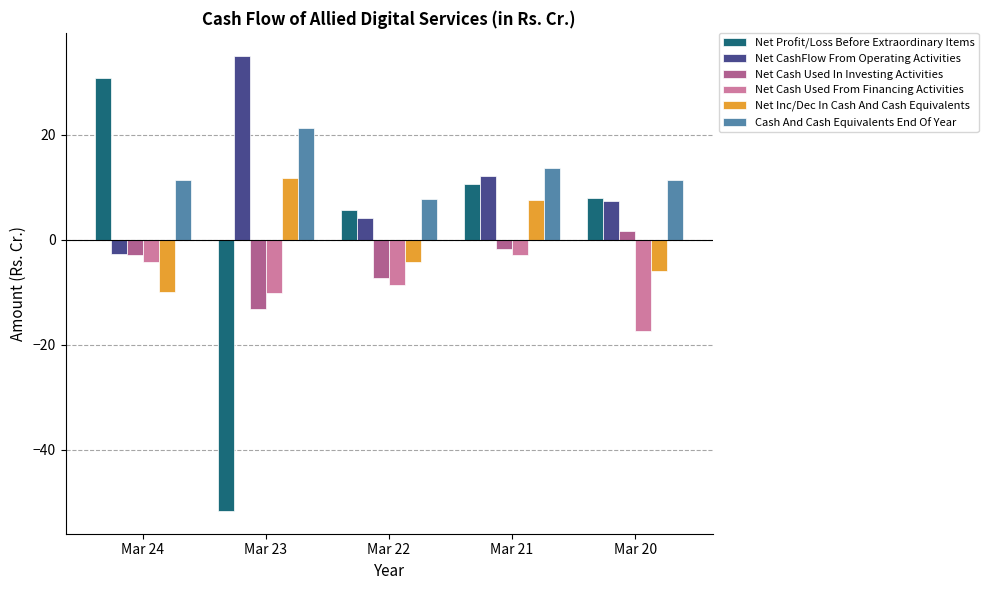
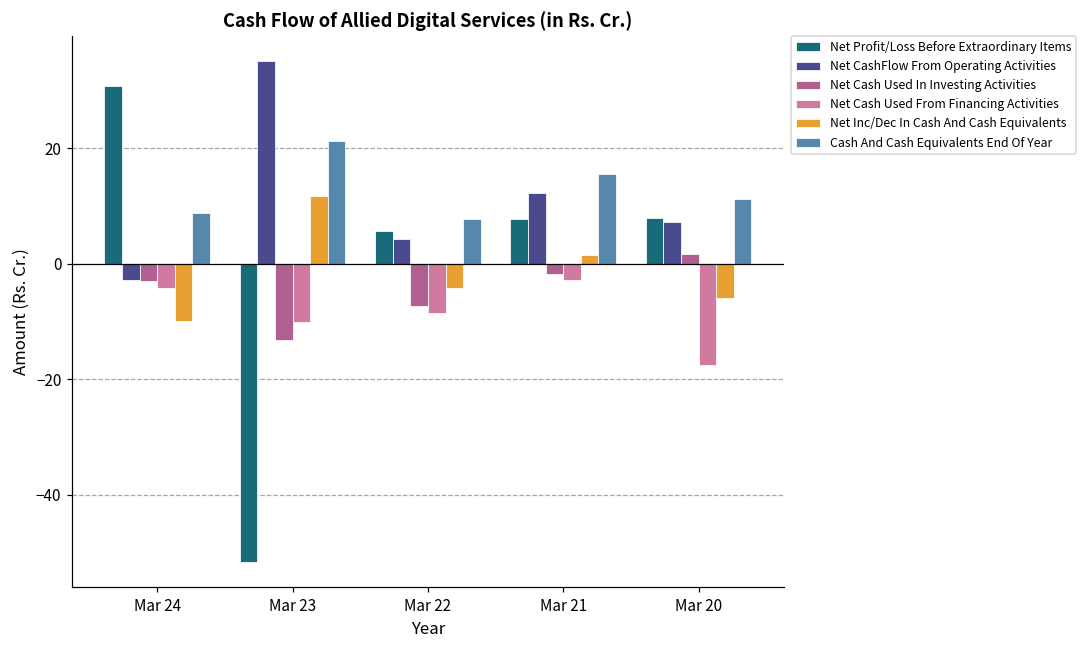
Cash And Cash Equivalents End Of Year, Mar 24: 11 -> 9
Net Profit/Loss Before Extraordinary Items, Mar 21: 11 -> 8
Net Inc/Dec In Cash And Cash Equivalents, Mar 21: 8 -> 2
Cash And Cash Equivalents End Of Year, Mar 21: 14 -> 16
